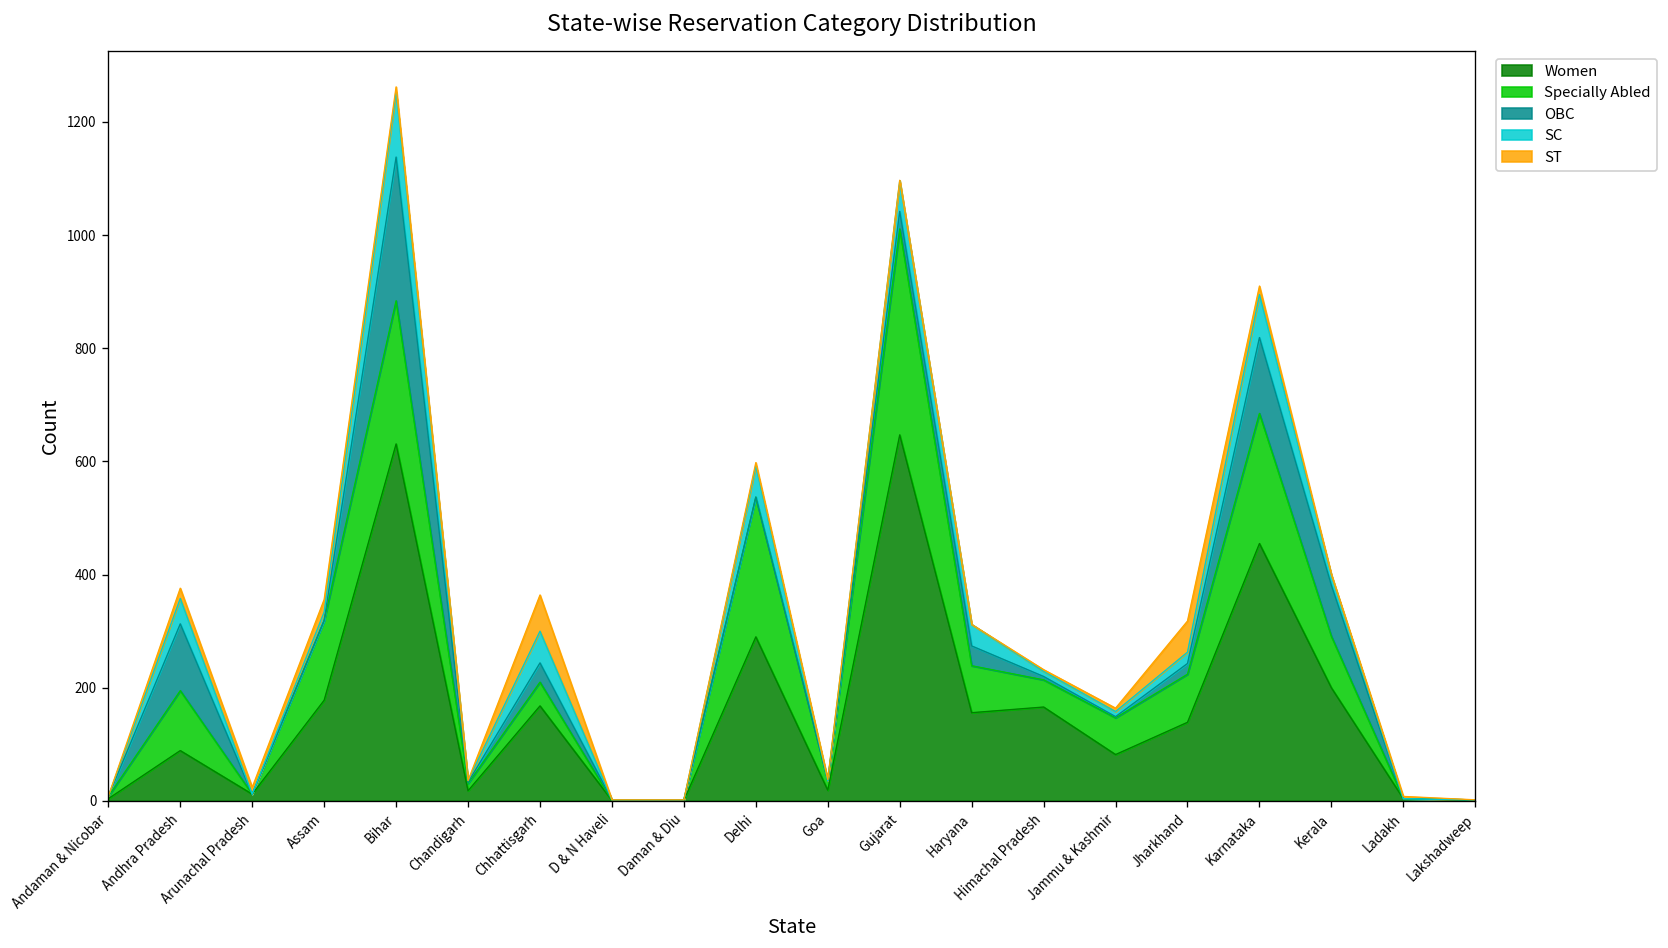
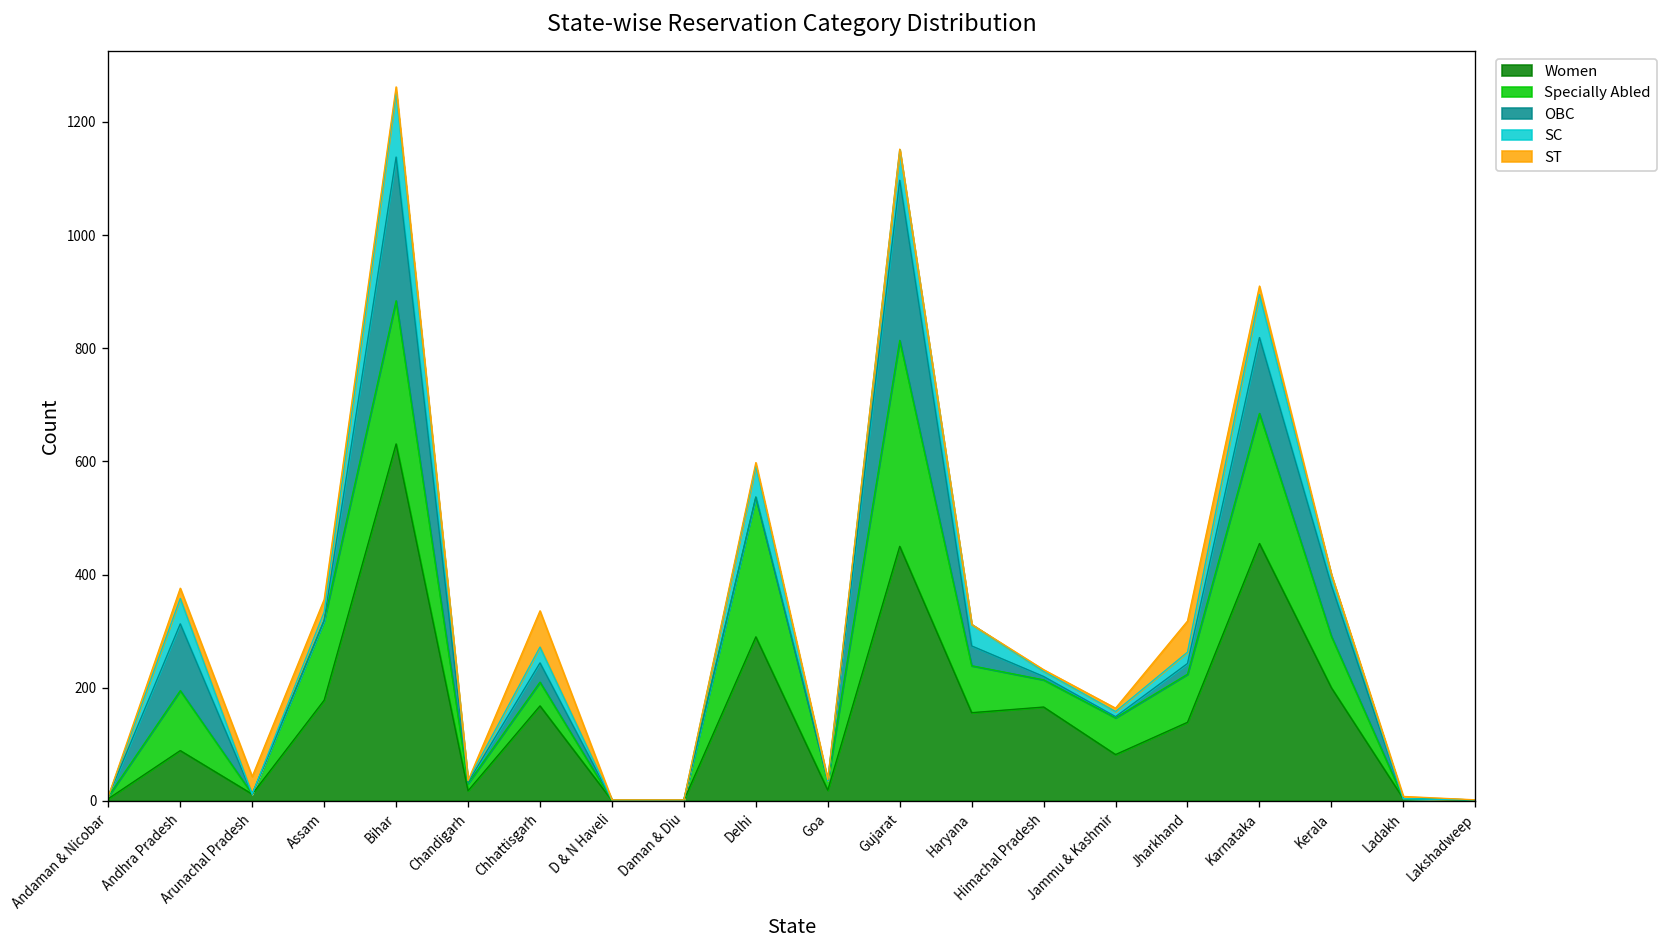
ST, Arunachal Pradesh: 10 -> 30
SC, Chhattisgarh: 60 -> 30
Women, Gujarat: 650 -> 450
OBC, Gujarat: 30 -> 280
